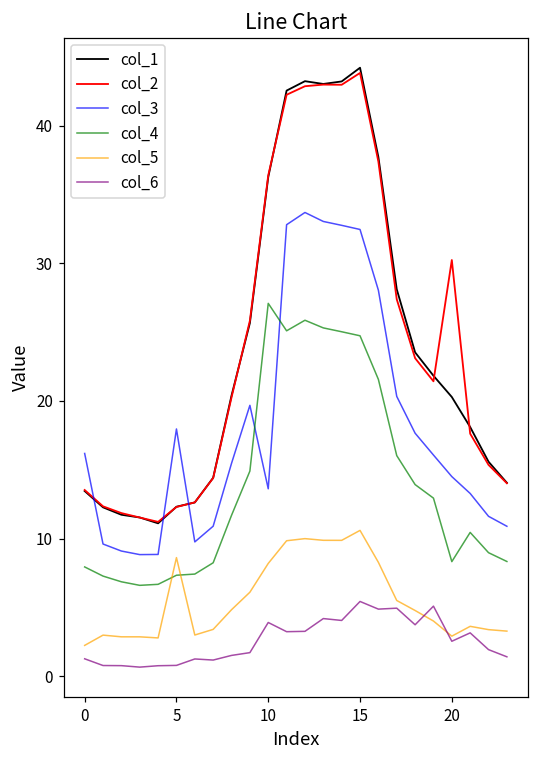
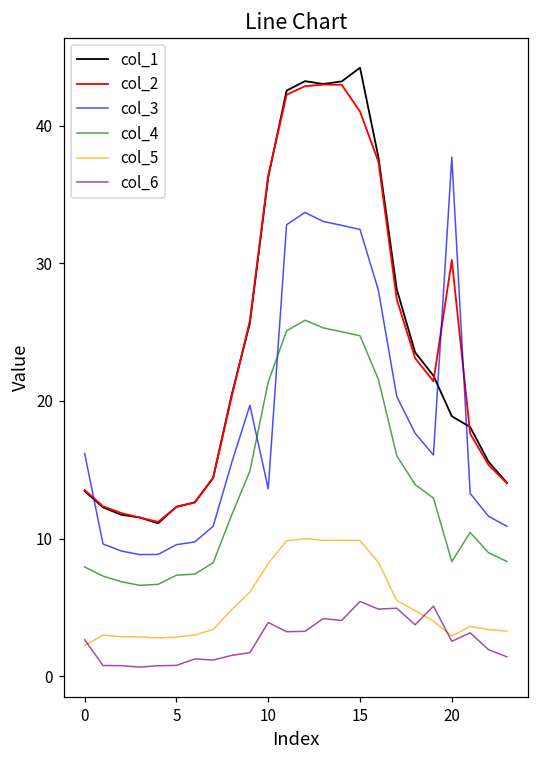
col_6, 0: 1.3 -> 2.7
col_3, 5: 18.0 -> 9.6
col_5, 5: 8.6 -> 2.9
col_4, 10: 27.1 -> 21.4
col_2, 15: 43.8 -> 41.0
col_5, 15: 10.6 -> 9.9
col_1, 20: 20.3 -> 18.9
col_3, 20: 14.5 -> 37.7
